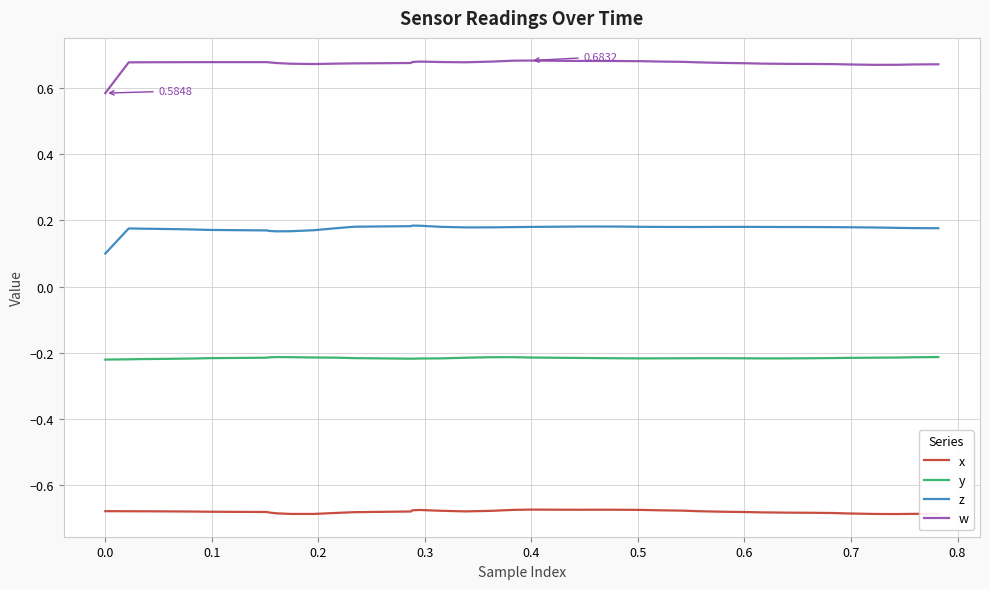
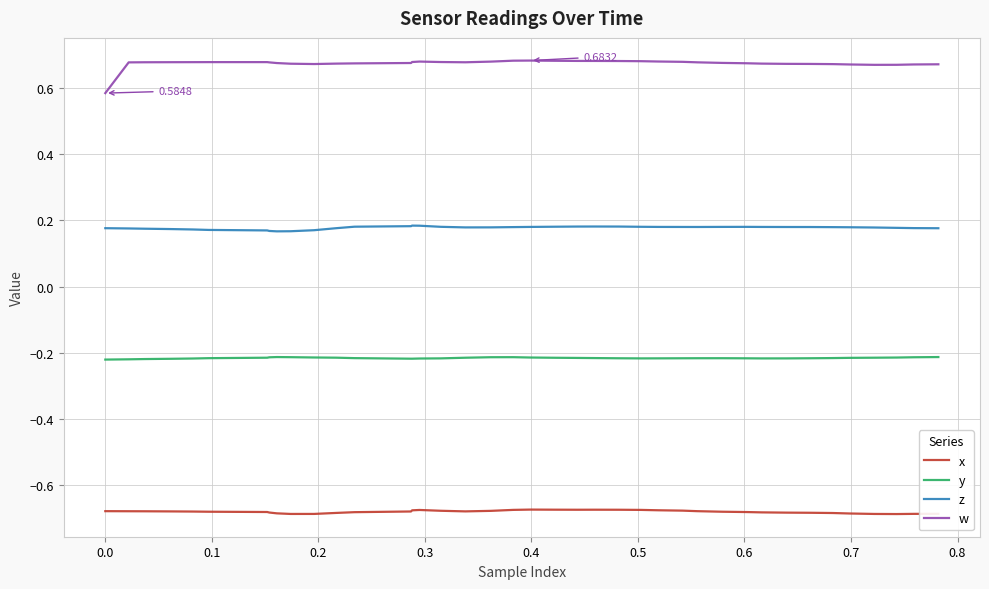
z, 0.0: 0.10 -> 0.18
